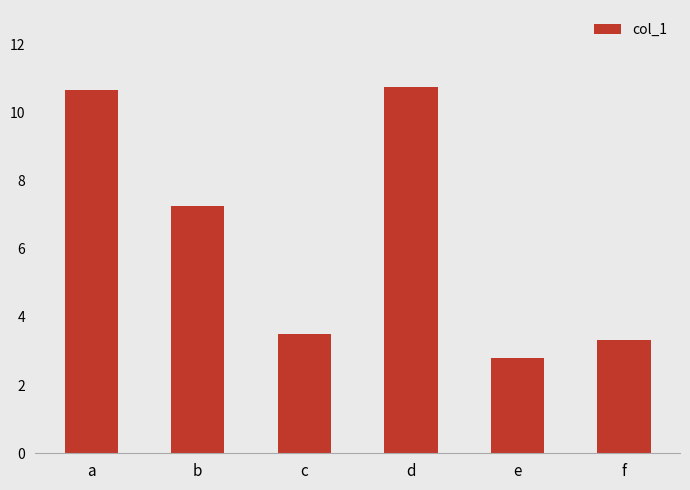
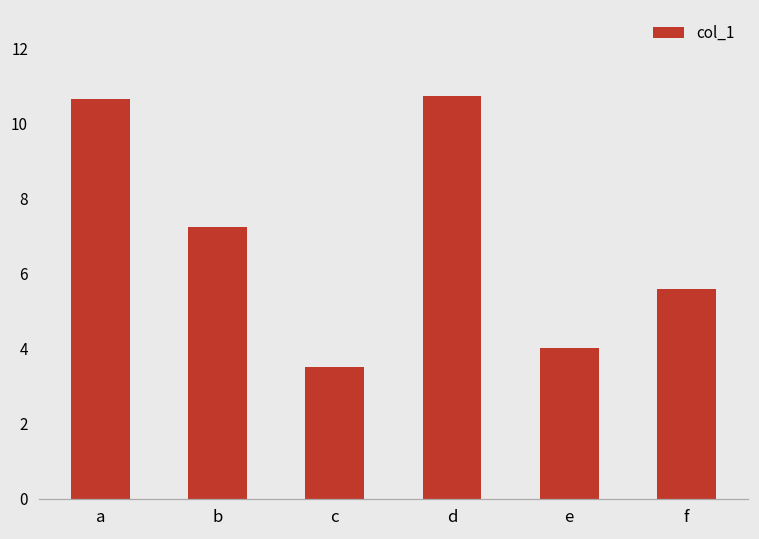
e: 2.8 -> 4.0
f: 3.3 -> 5.6
